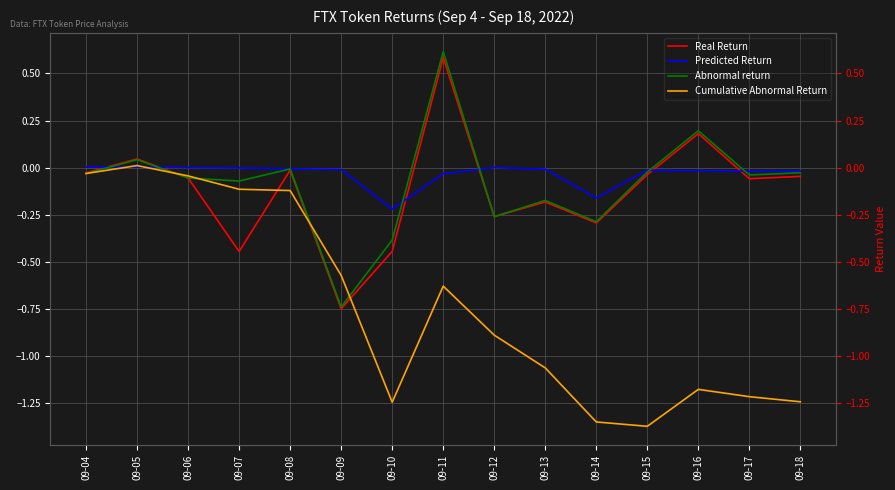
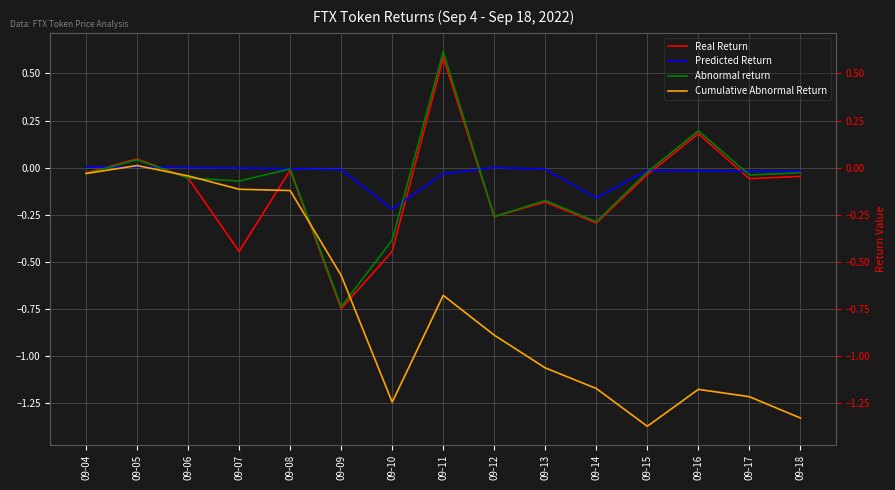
Cumulative Abnormal Return, 09-11: -0.63 -> -0.68
Cumulative Abnormal Return, 09-14: -1.35 -> -1.17
Cumulative Abnormal Return, 09-18: -1.24 -> -1.33
